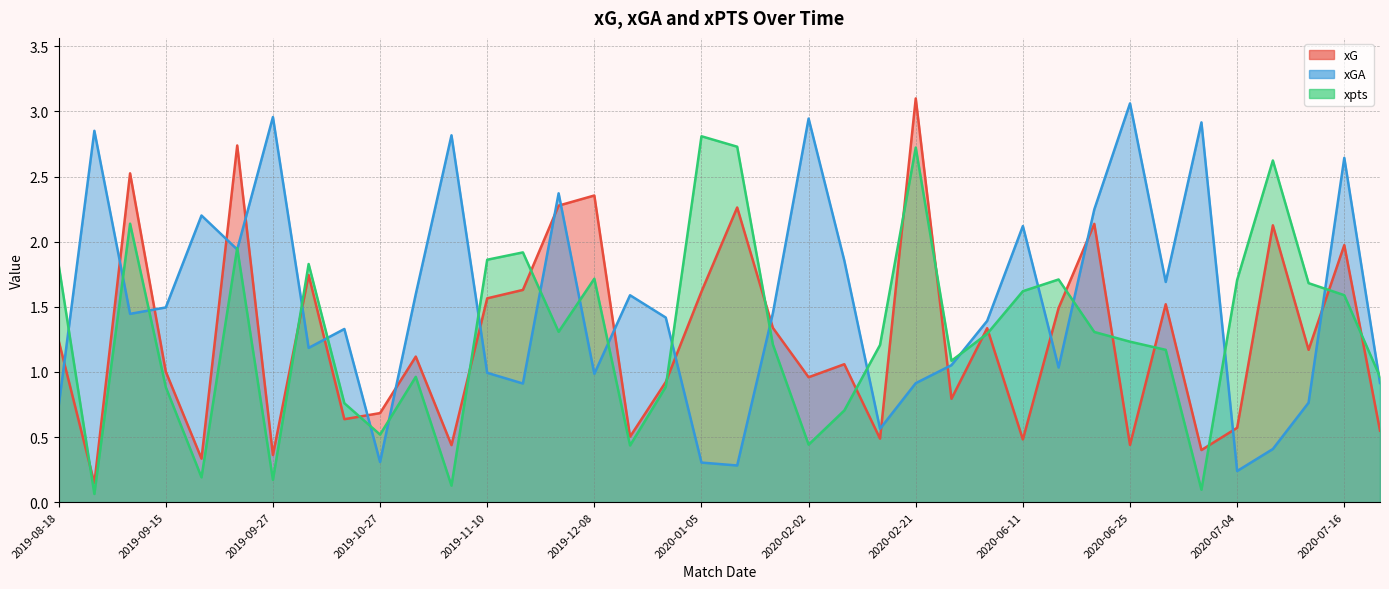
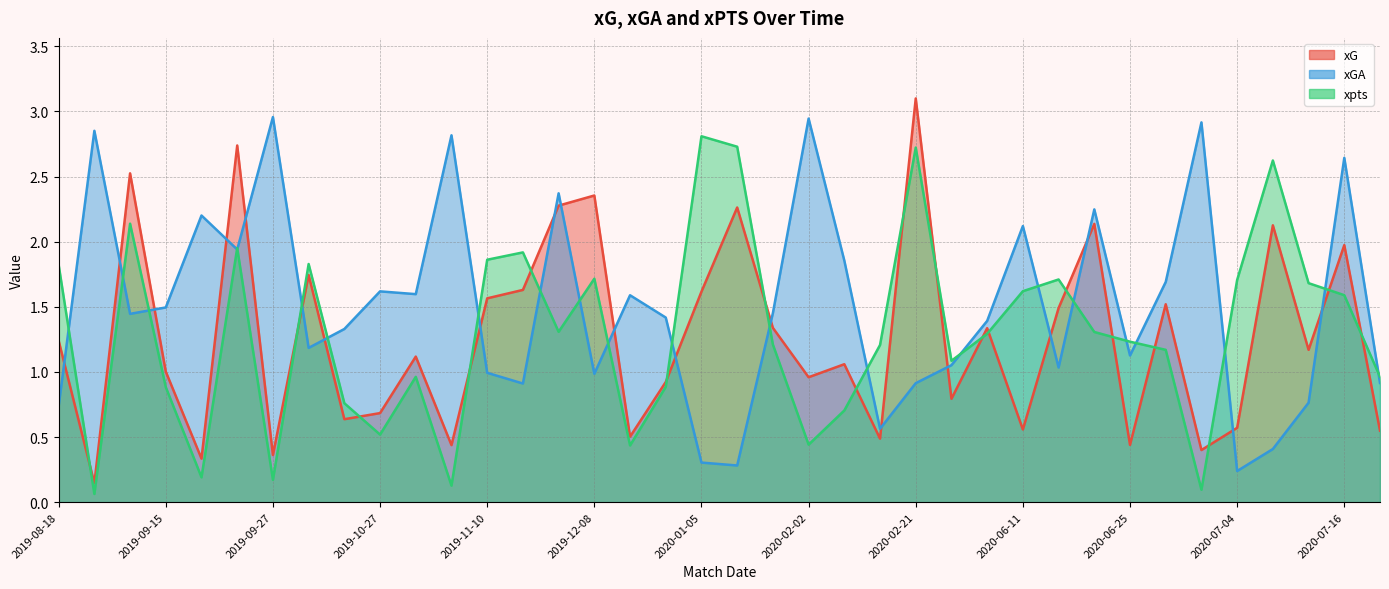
xGA, 2019-10-27: 0.31 -> 1.62
xG, 2020-06-11: 0.48 -> 0.56
xGA, 2020-06-25: 3.06 -> 1.13
